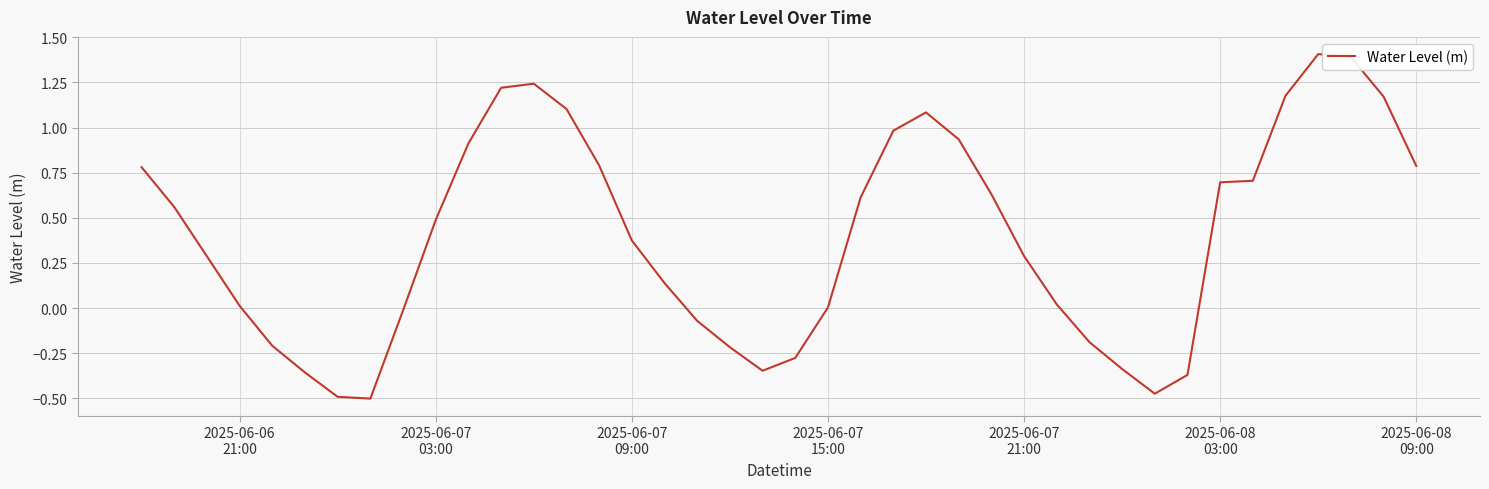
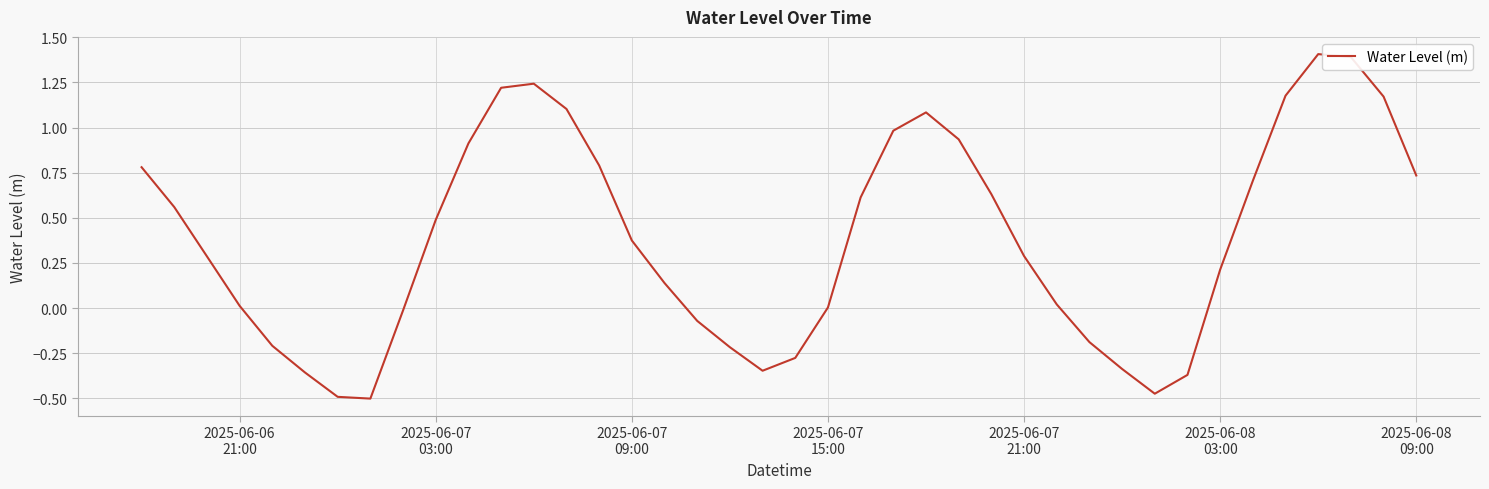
2025-06-08 03:00: 0.70 -> 0.21
2025-06-08 09:00: 0.79 -> 0.73
